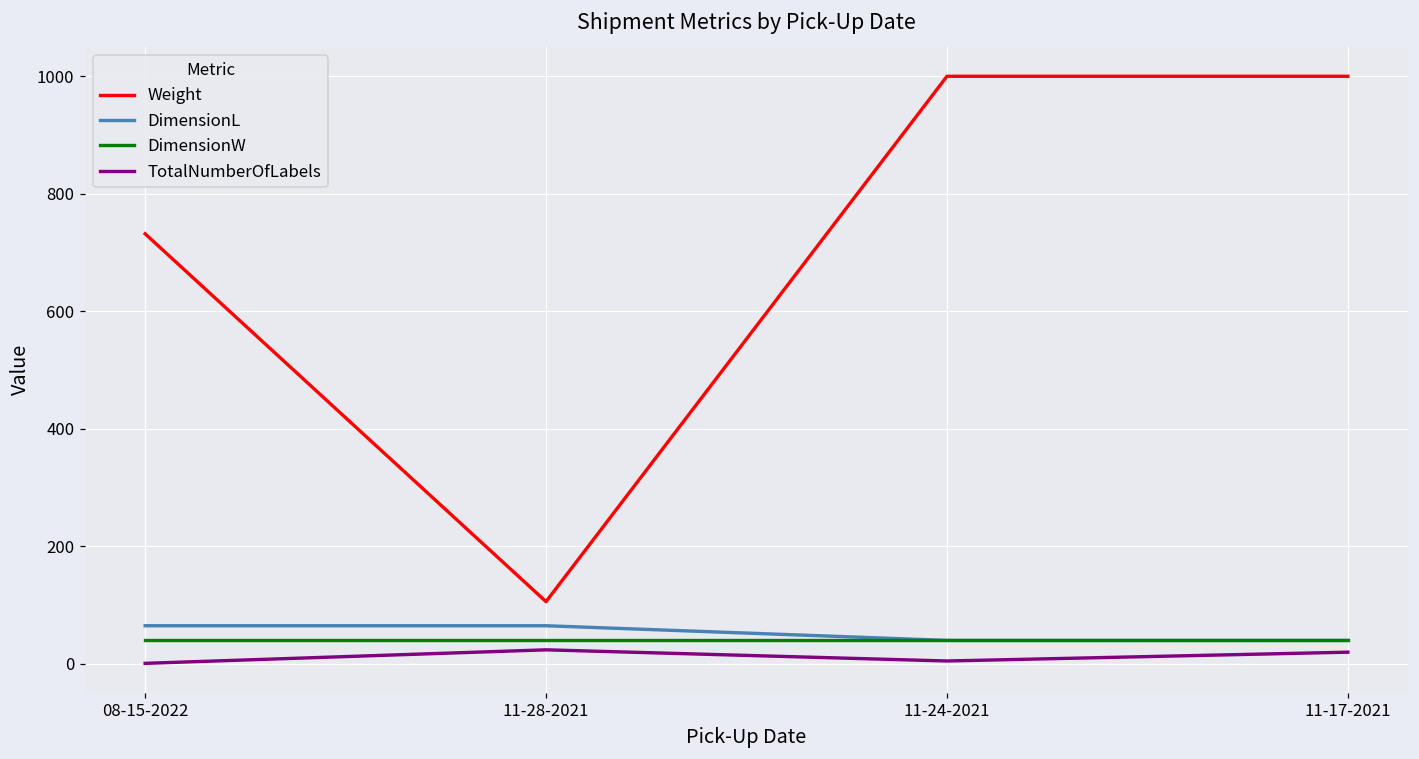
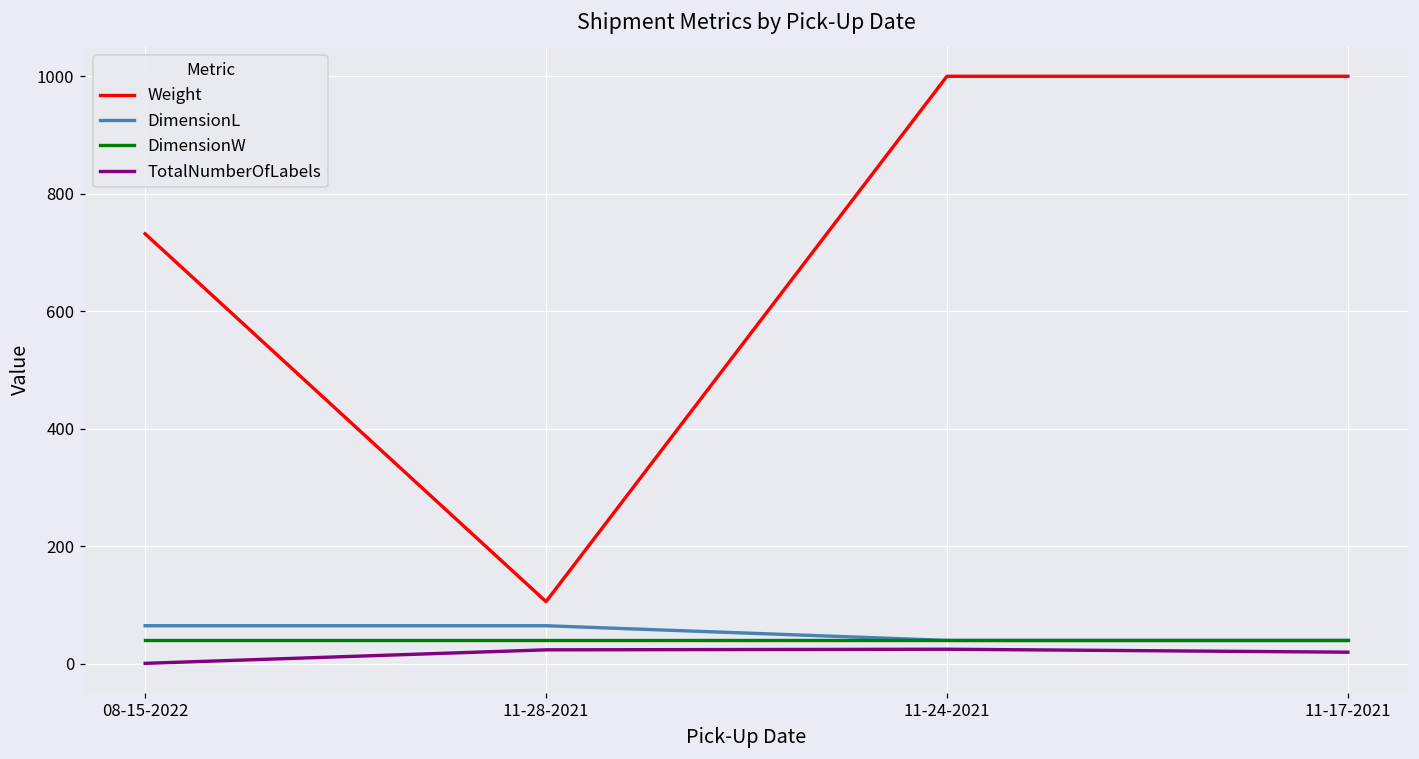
TotalNumberOfLabels, 11-24-2021: 10 -> 30
